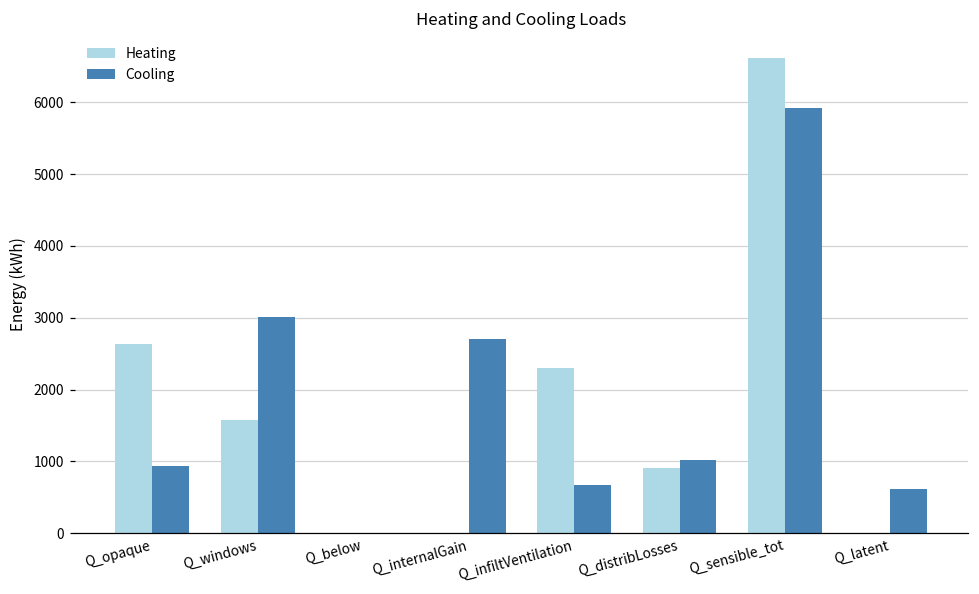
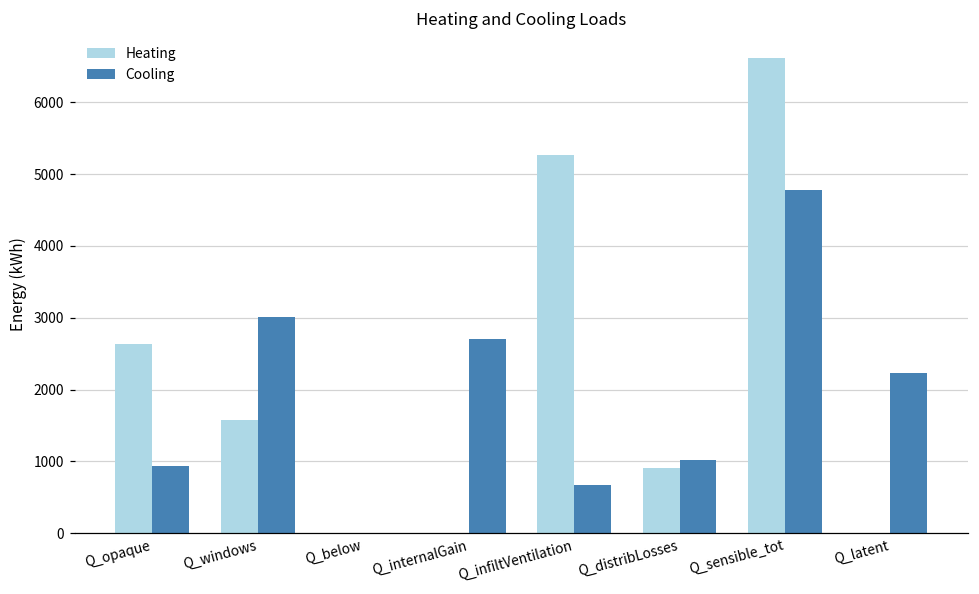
Heating, Q_infiltVentilation: 2300 -> 5300
Cooling, Q_sensible_tot: 5900 -> 4800
Cooling, Q_latent: 600 -> 2200
